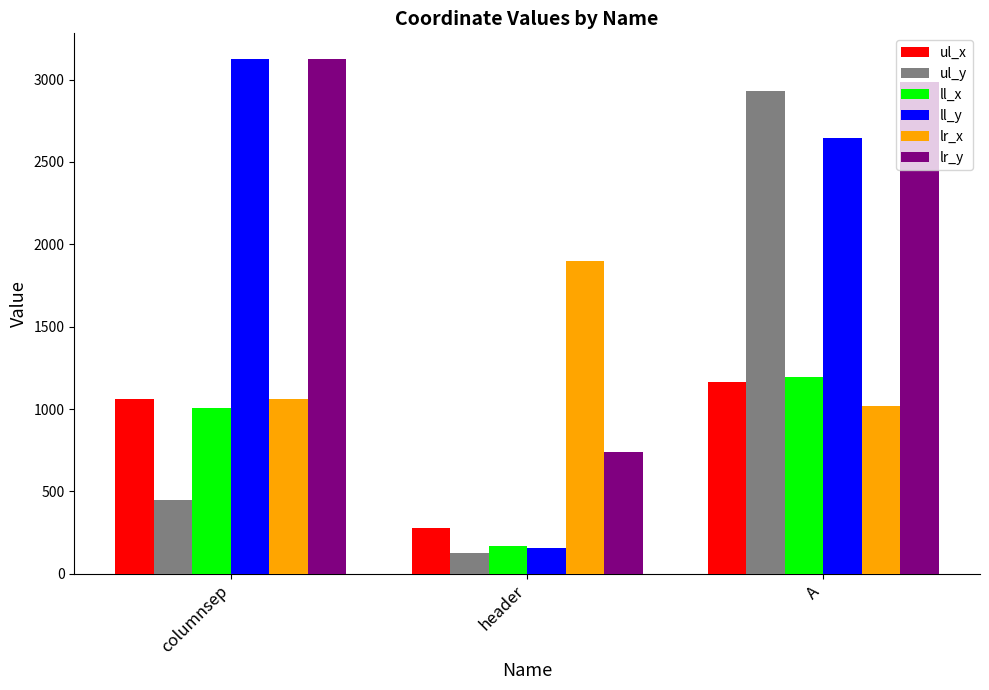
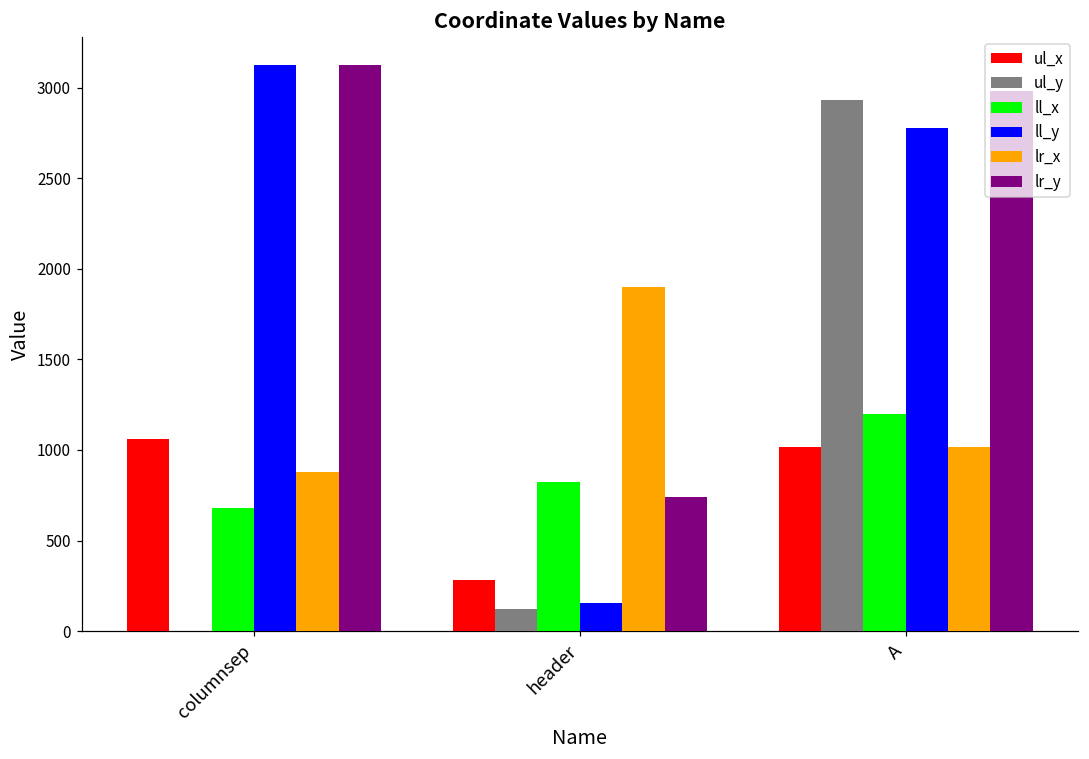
ul_y, columnsep: 450 -> 0
ll_x, columnsep: 1010 -> 680
lr_x, columnsep: 1060 -> 880
ll_x, header: 170 -> 820
ul_x, A: 1170 -> 1020
ll_y, A: 2640 -> 2780
